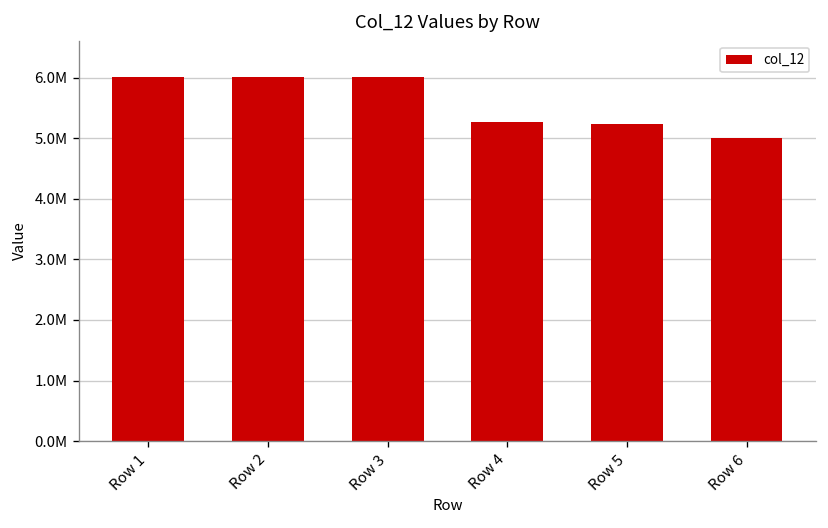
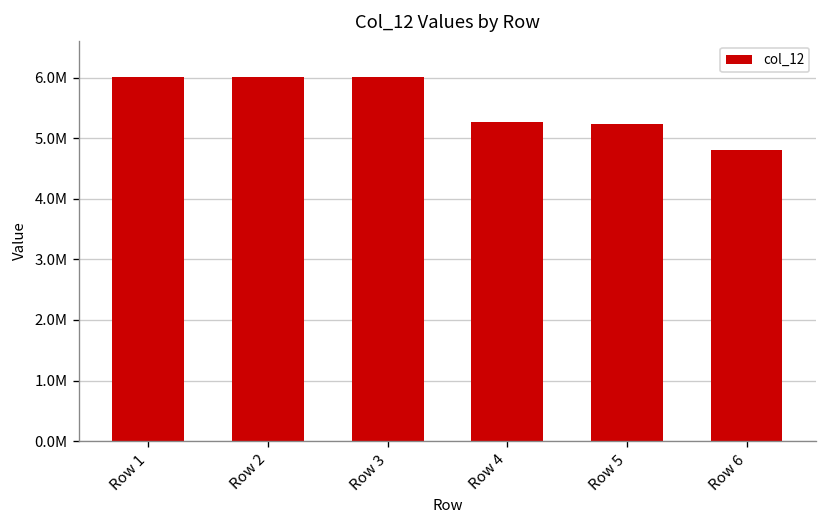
Row 6: 5000000 -> 4800000
